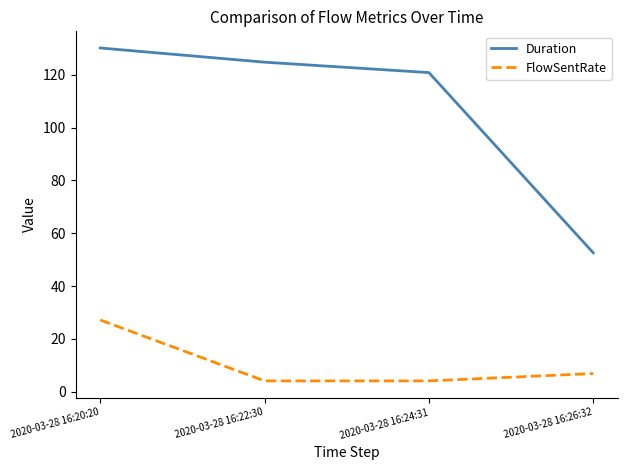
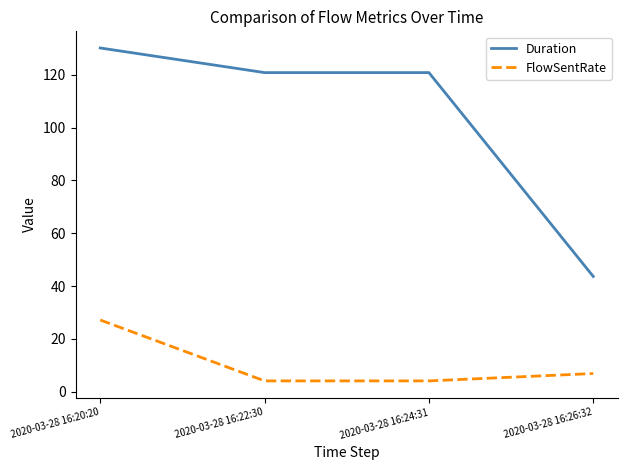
Duration, 2020-03-28 16:22:30: 125 -> 121
Duration, 2020-03-28 16:26:32: 53 -> 44
